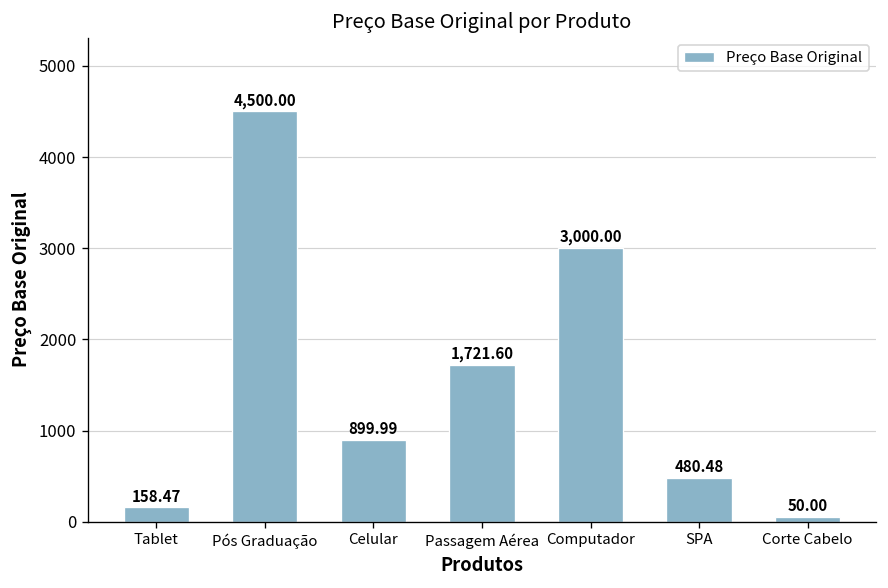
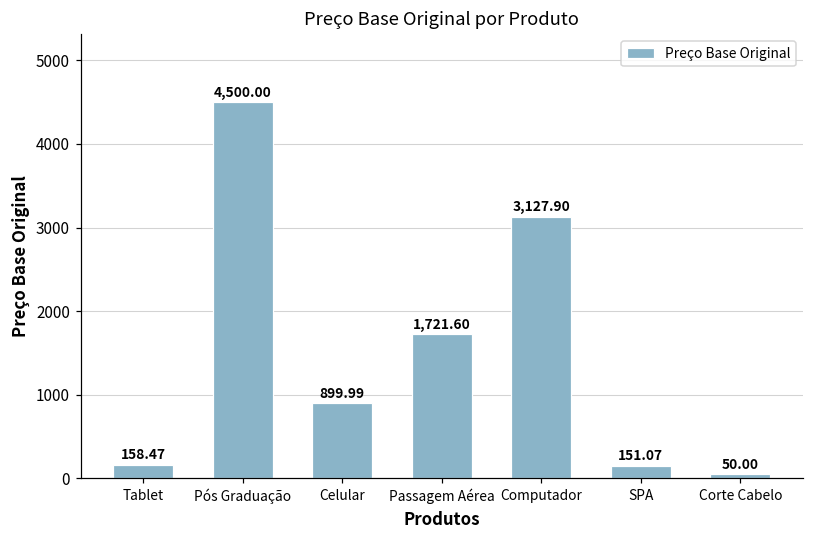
Computador: 3,000.00 -> 3,127.90
SPA: 480.48 -> 151.07
